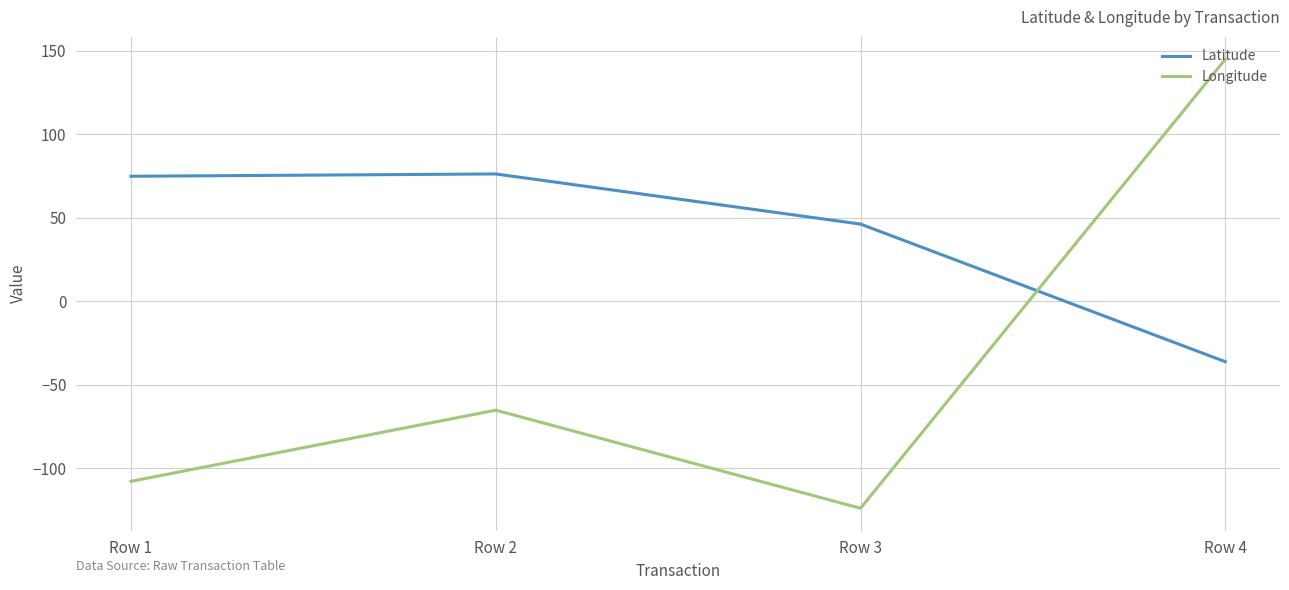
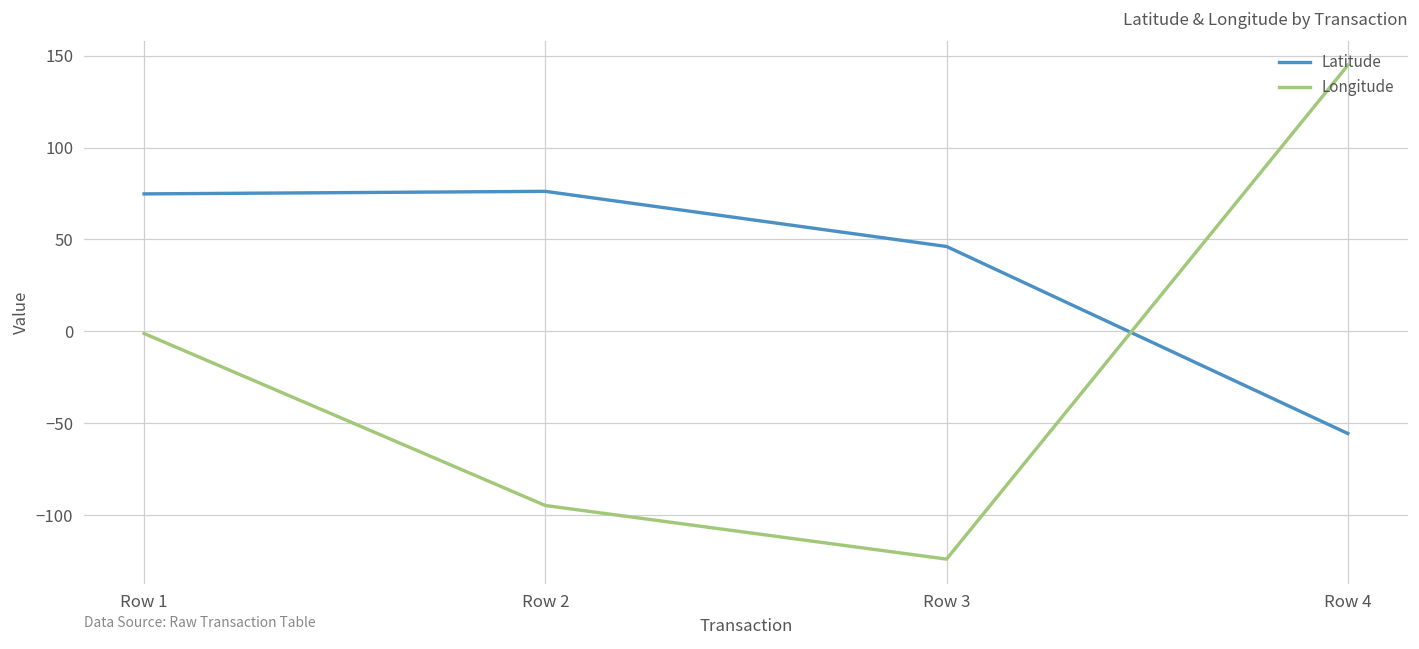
Longitude, Row 1: -108 -> -1
Longitude, Row 2: -65 -> -95
Latitude, Row 4: -36 -> -56
